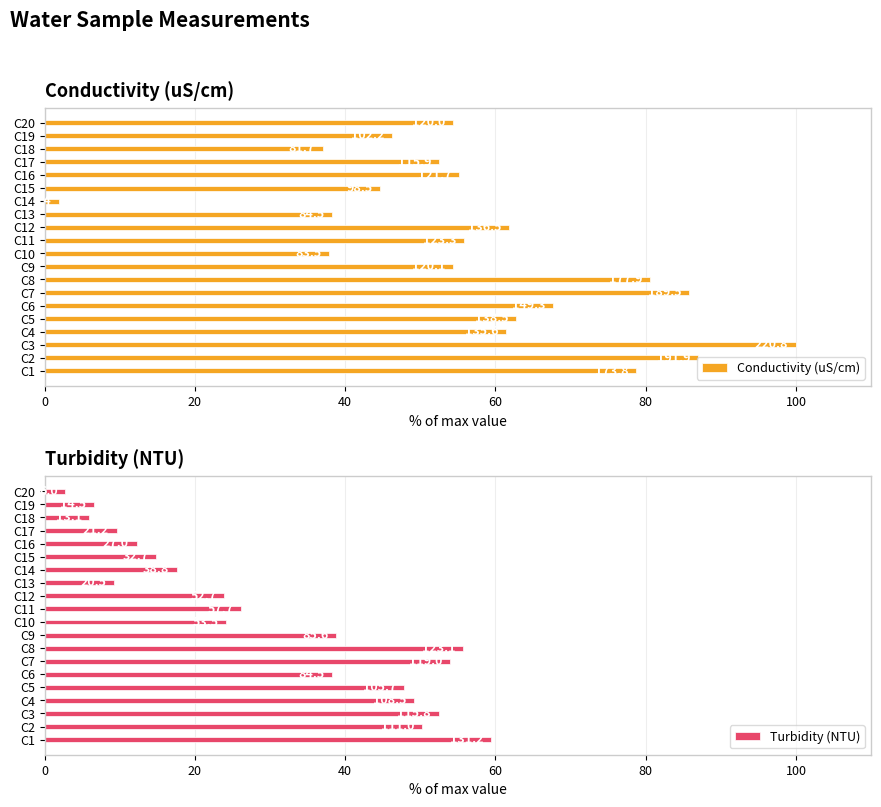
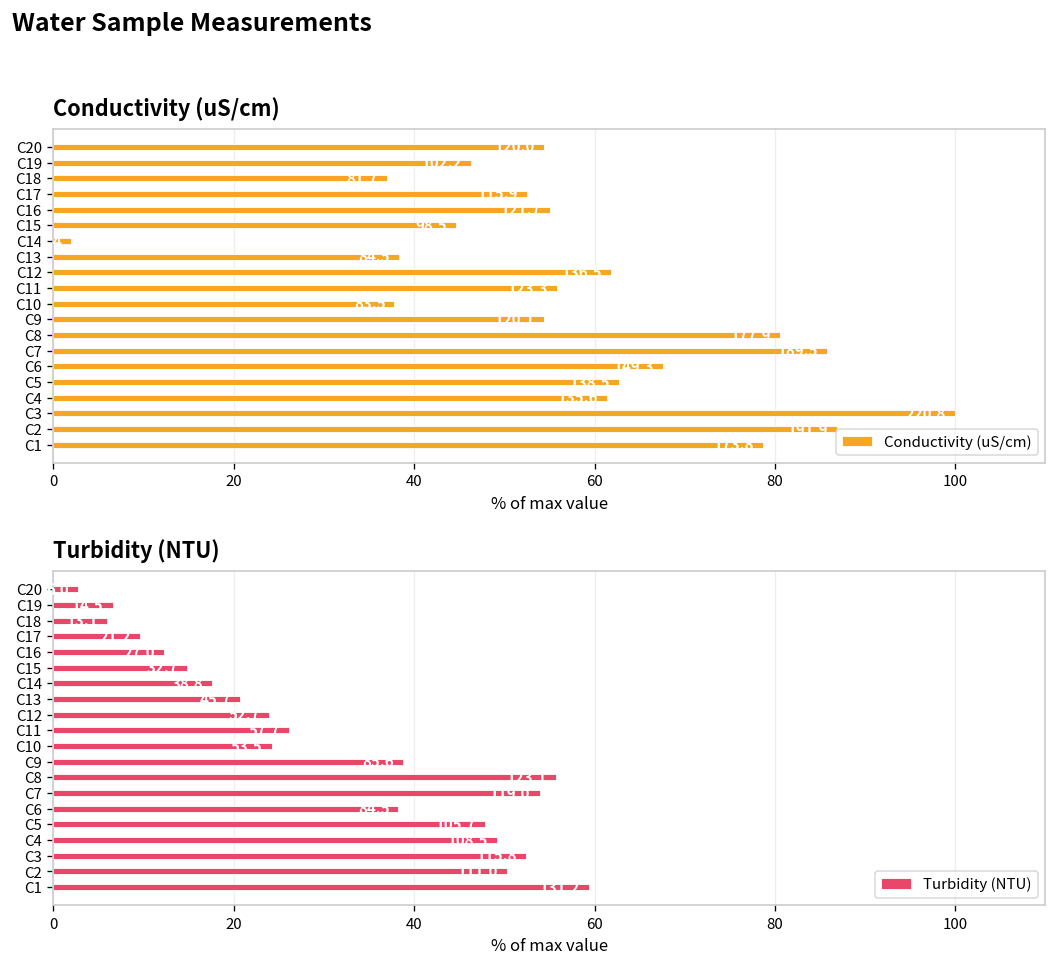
Turbidity (NTU), C13: 9 -> 21
